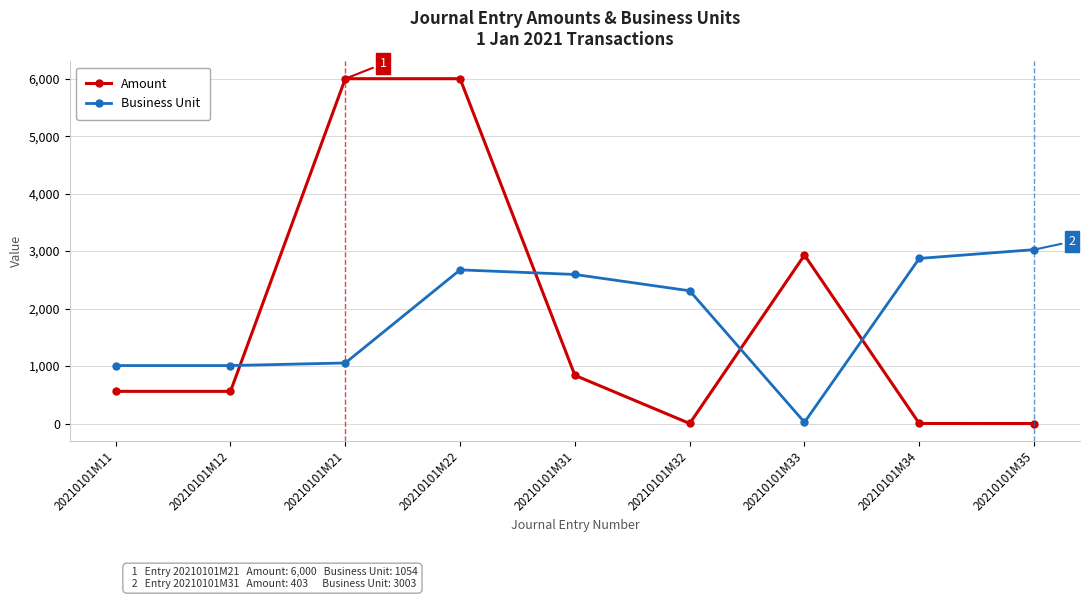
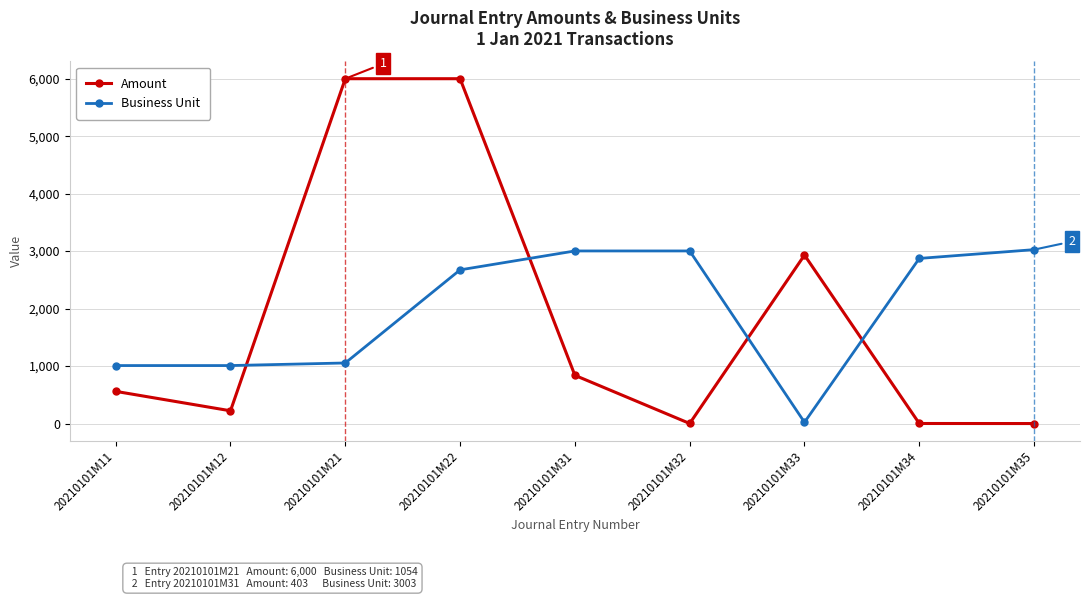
Amount, 20210101M12: 600 -> 200
Business Unit, 20210101M31: 2,600 -> 3,000
Business Unit, 20210101M32: 2,300 -> 3,000
